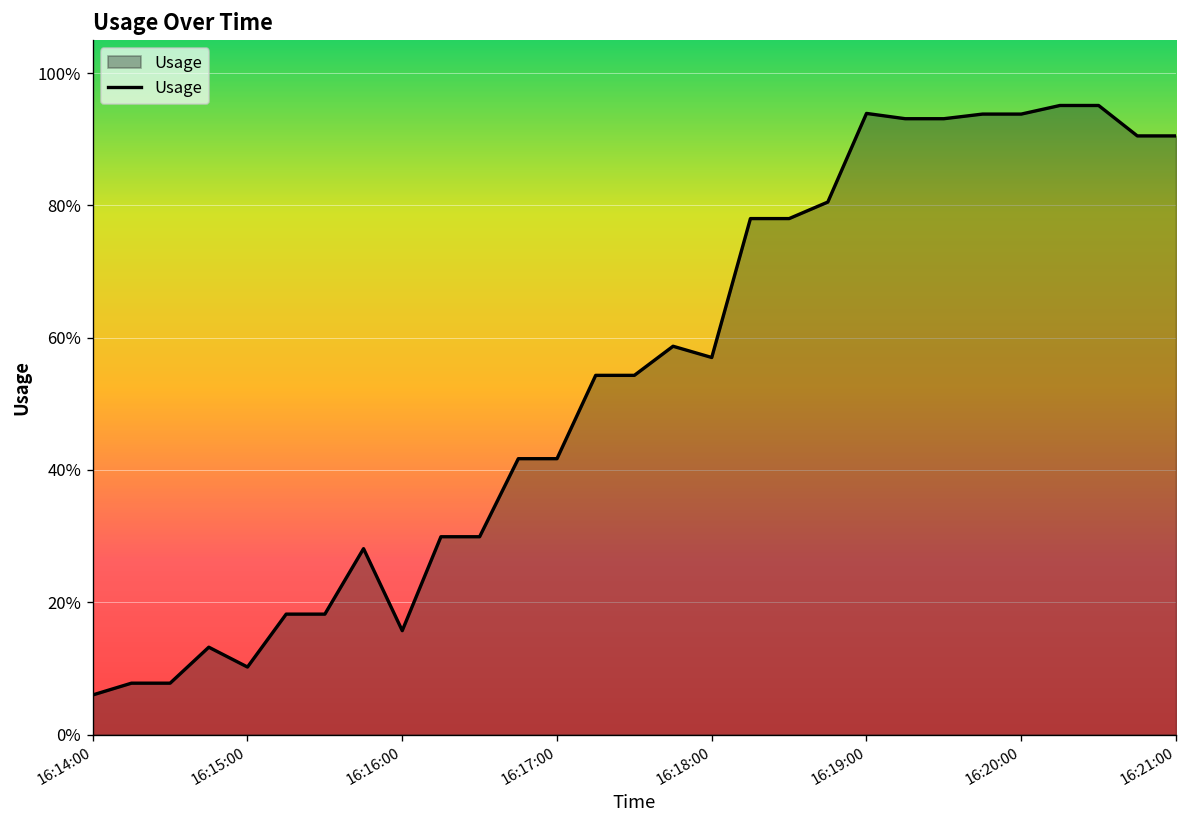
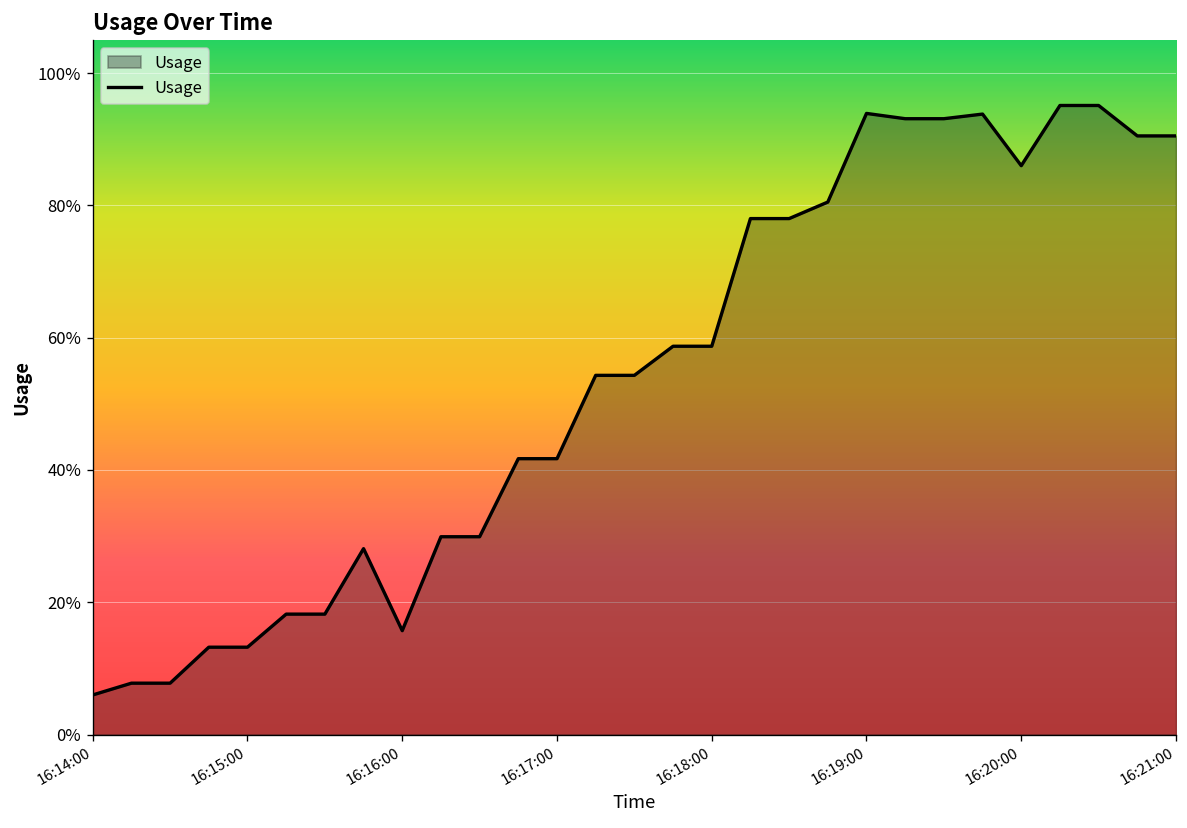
16:15:00: 10% -> 13%
16:18:00: 57% -> 59%
16:20:00: 94% -> 86%
